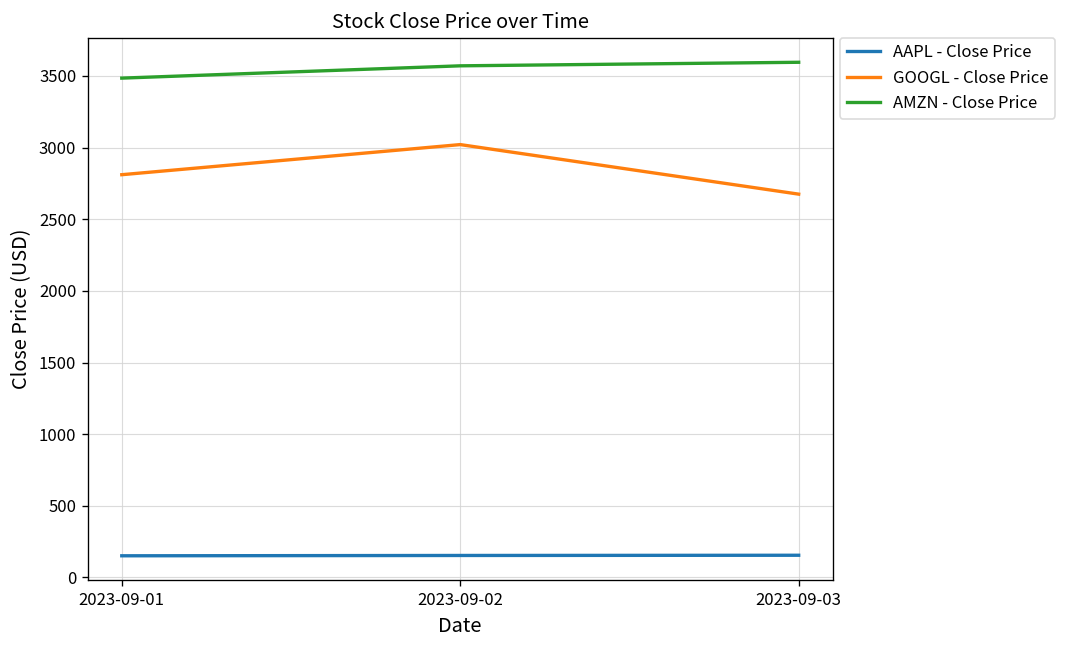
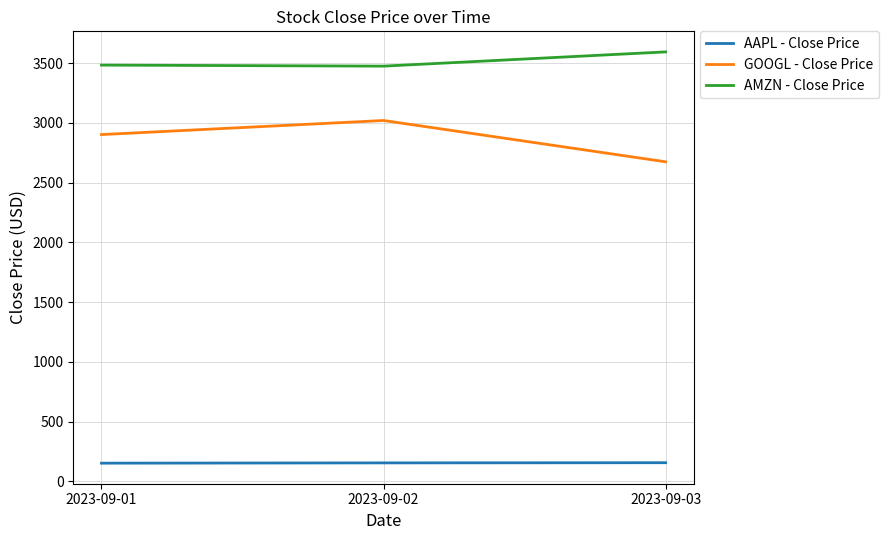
GOOGL - Close Price, 2023-09-01: 2810 -> 2900
AMZN - Close Price, 2023-09-02: 3570 -> 3480
